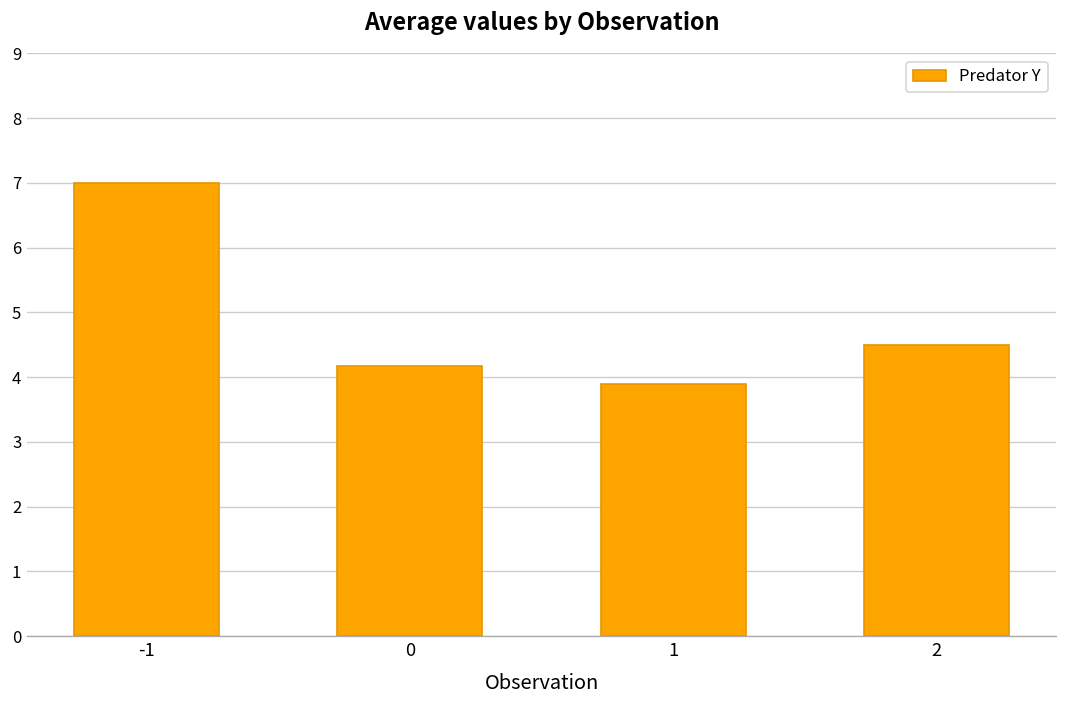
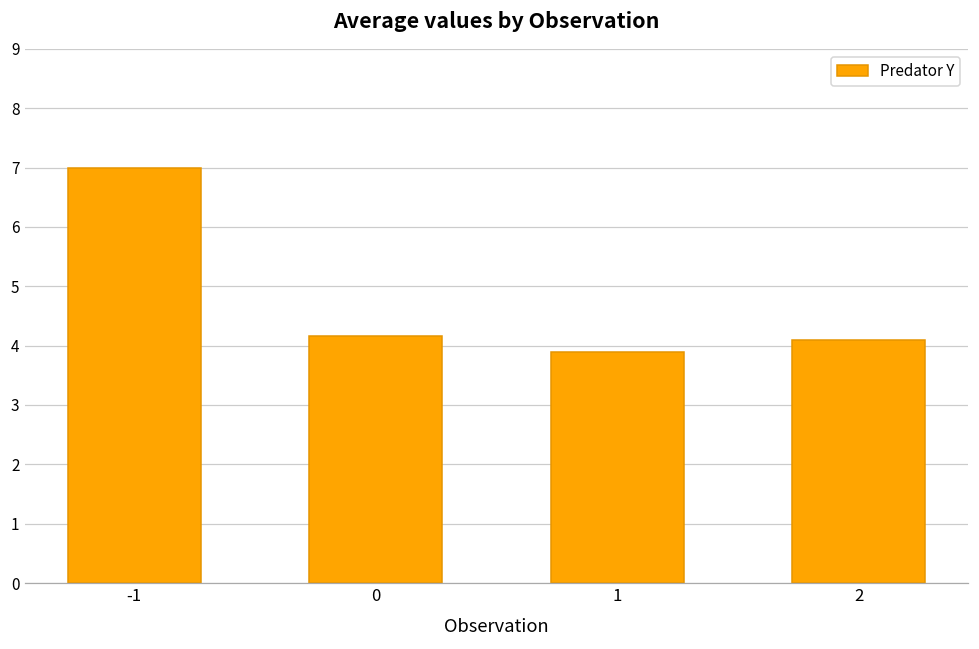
2: 4.5 -> 4.1
